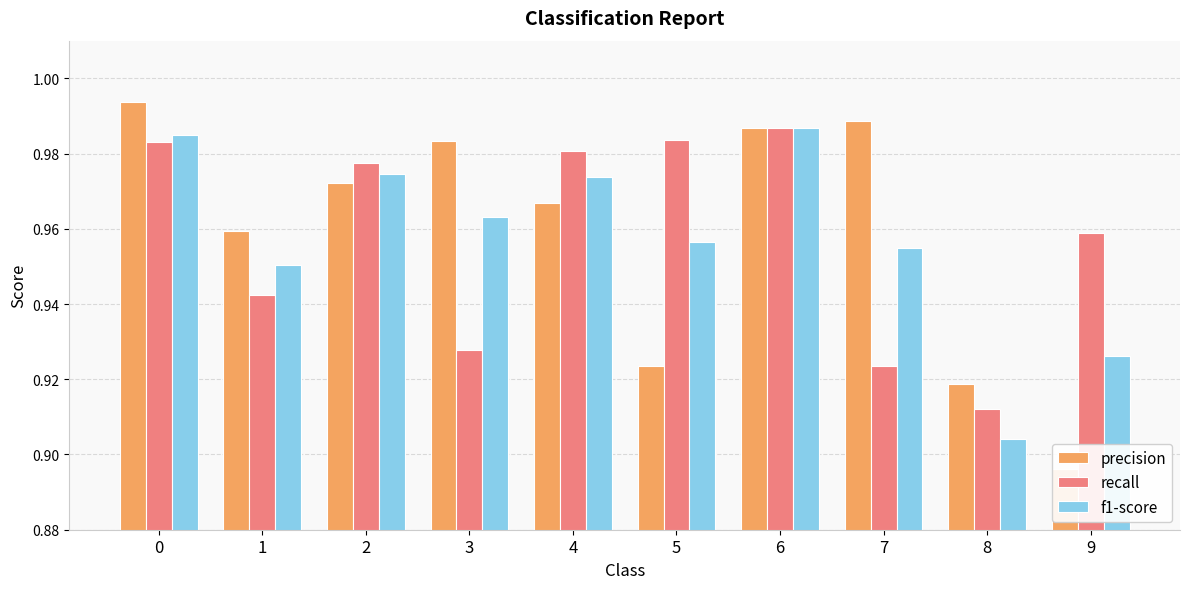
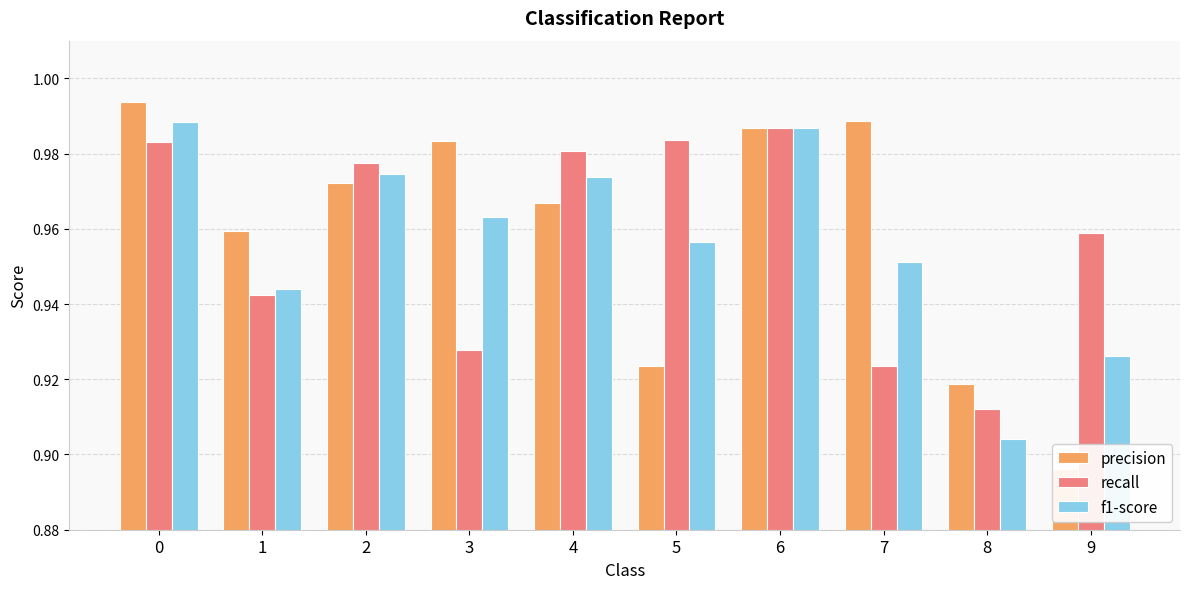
f1-score, 0: 0.985 -> 0.988
f1-score, 1: 0.950 -> 0.944
f1-score, 7: 0.955 -> 0.951
